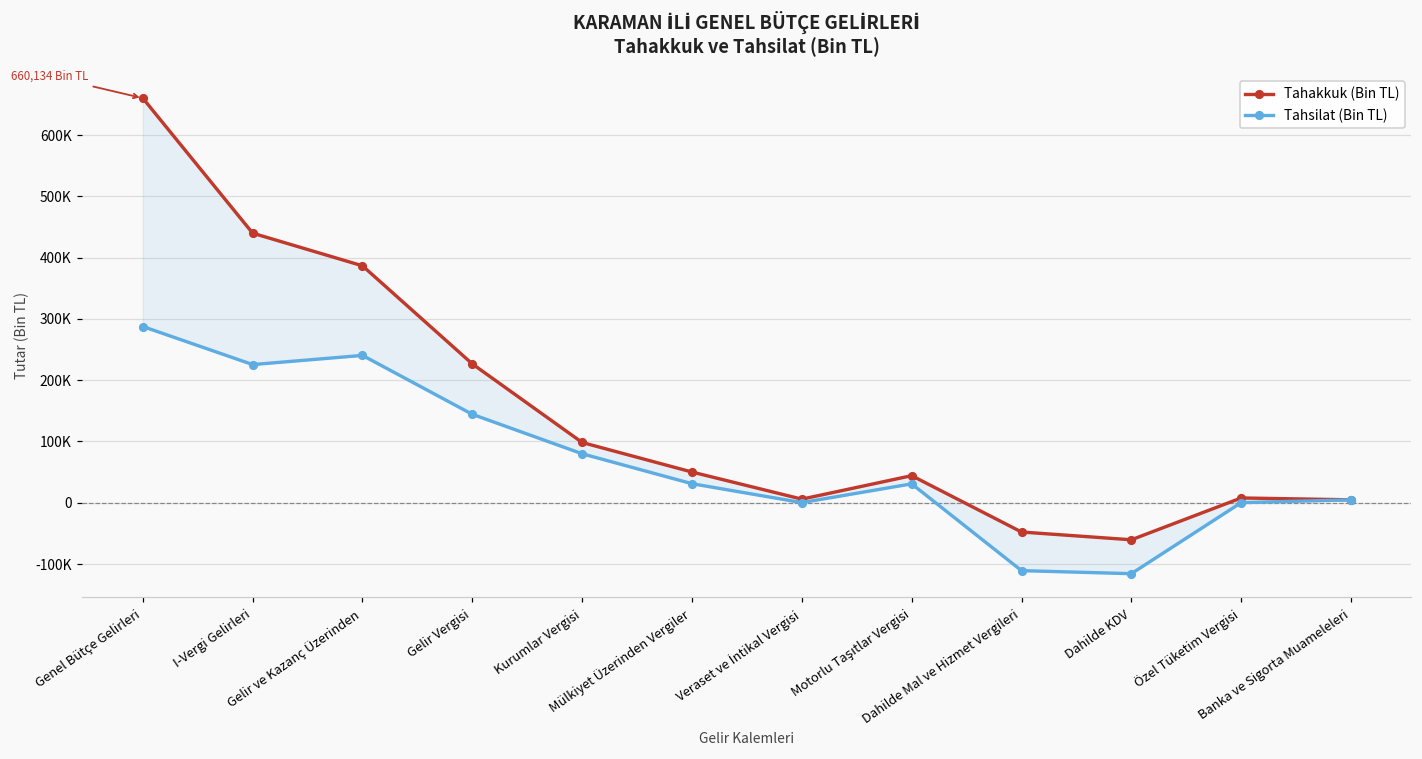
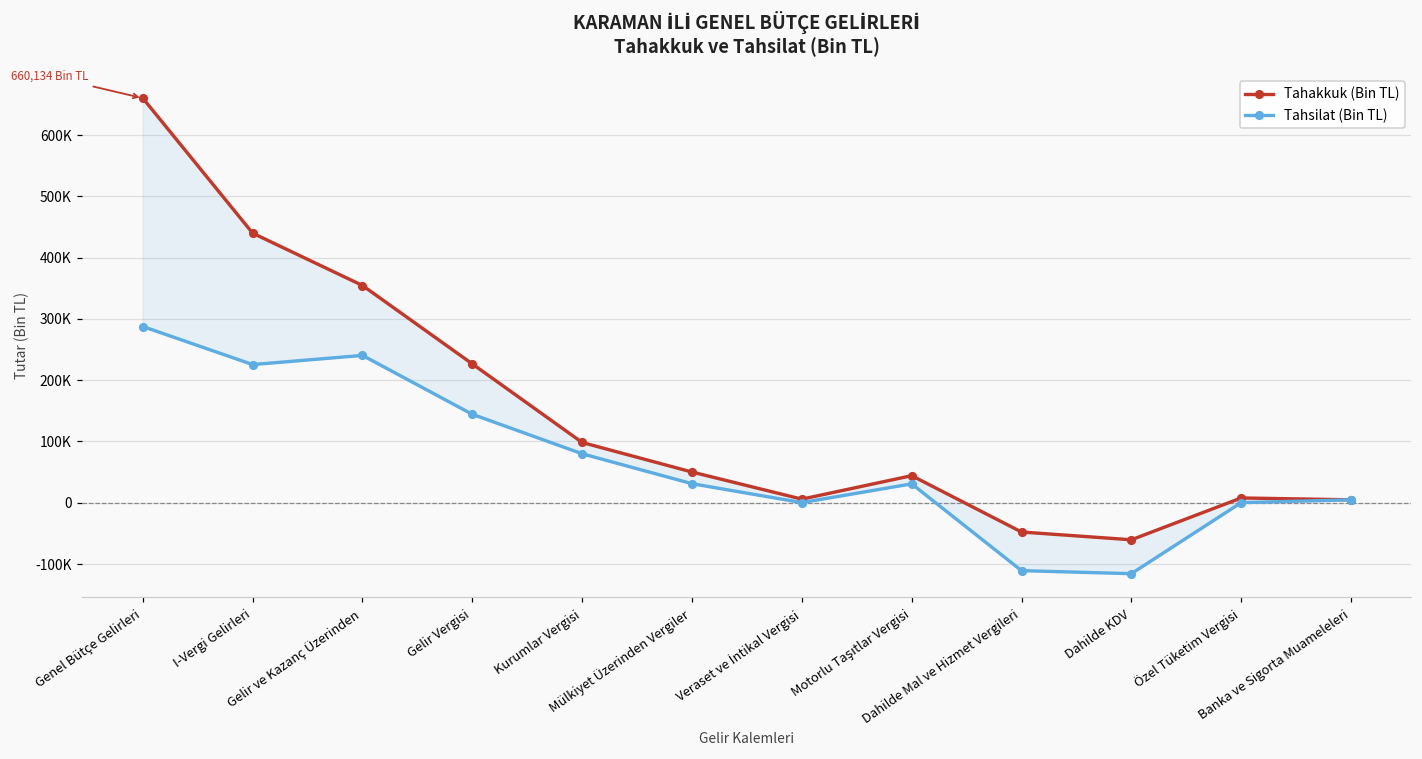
Tahakkuk (Bin TL), Gelir ve Kazanç Üzerinden: 390000 -> 350000
